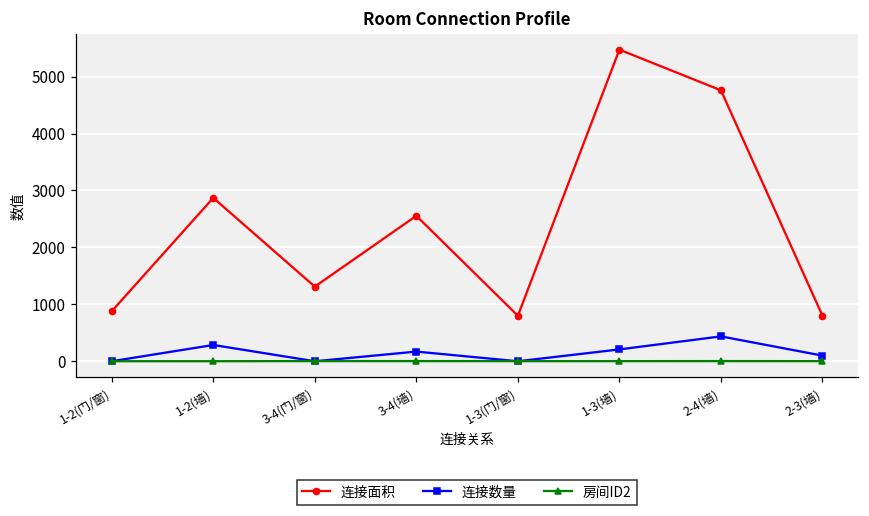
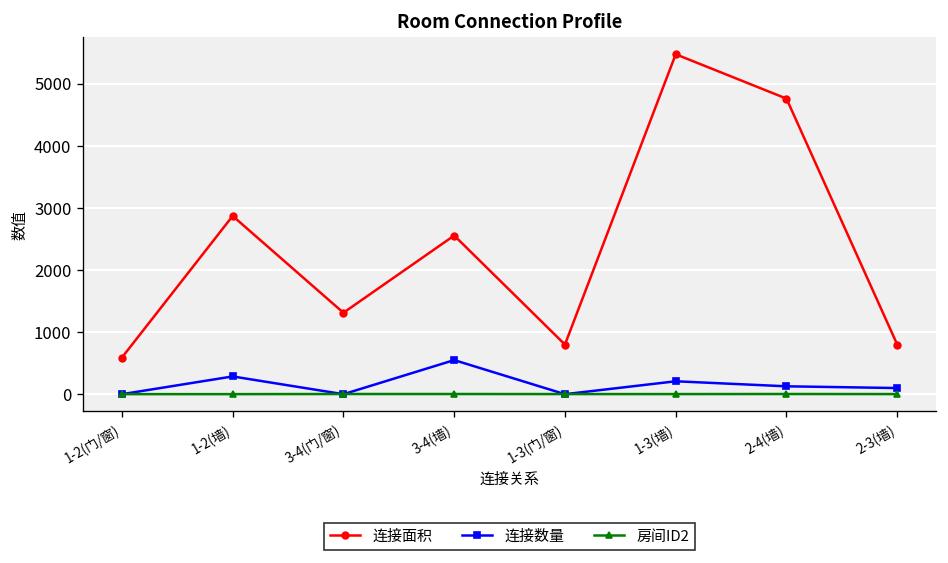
连接面积, 1-2(门/窗): 900 -> 600
连接数量, 3-4(墙): 200 -> 600
连接数量, 2-4(墙): 400 -> 100
